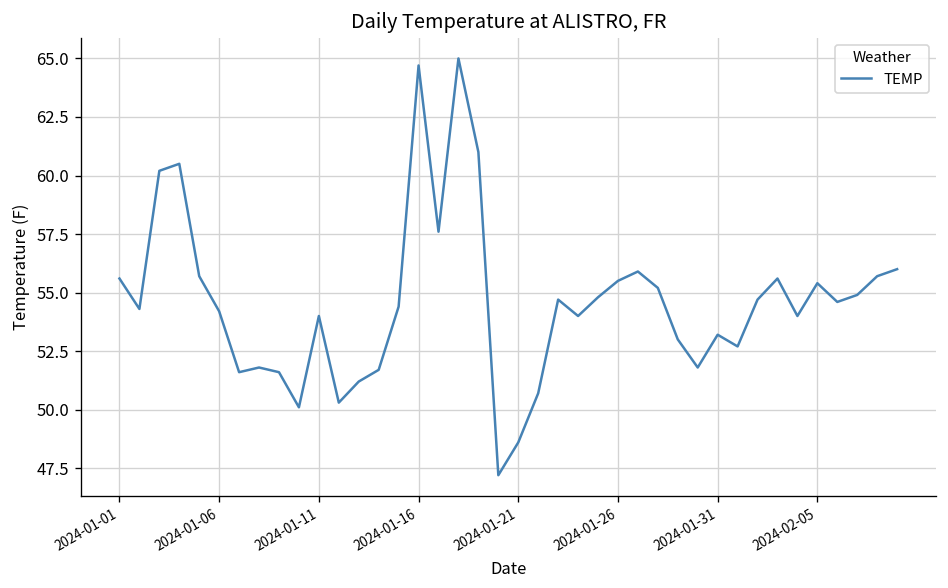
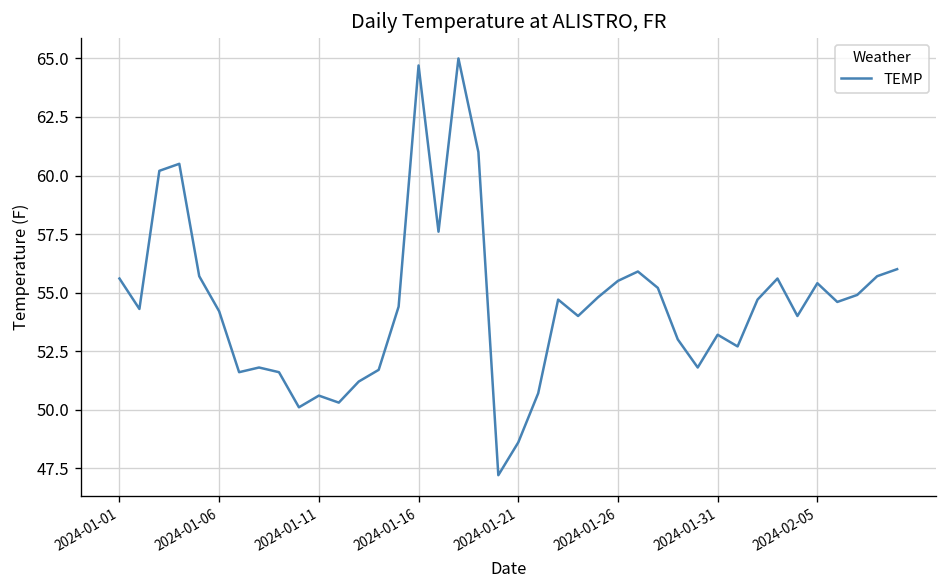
2024-01-11: 54.0 -> 50.6
